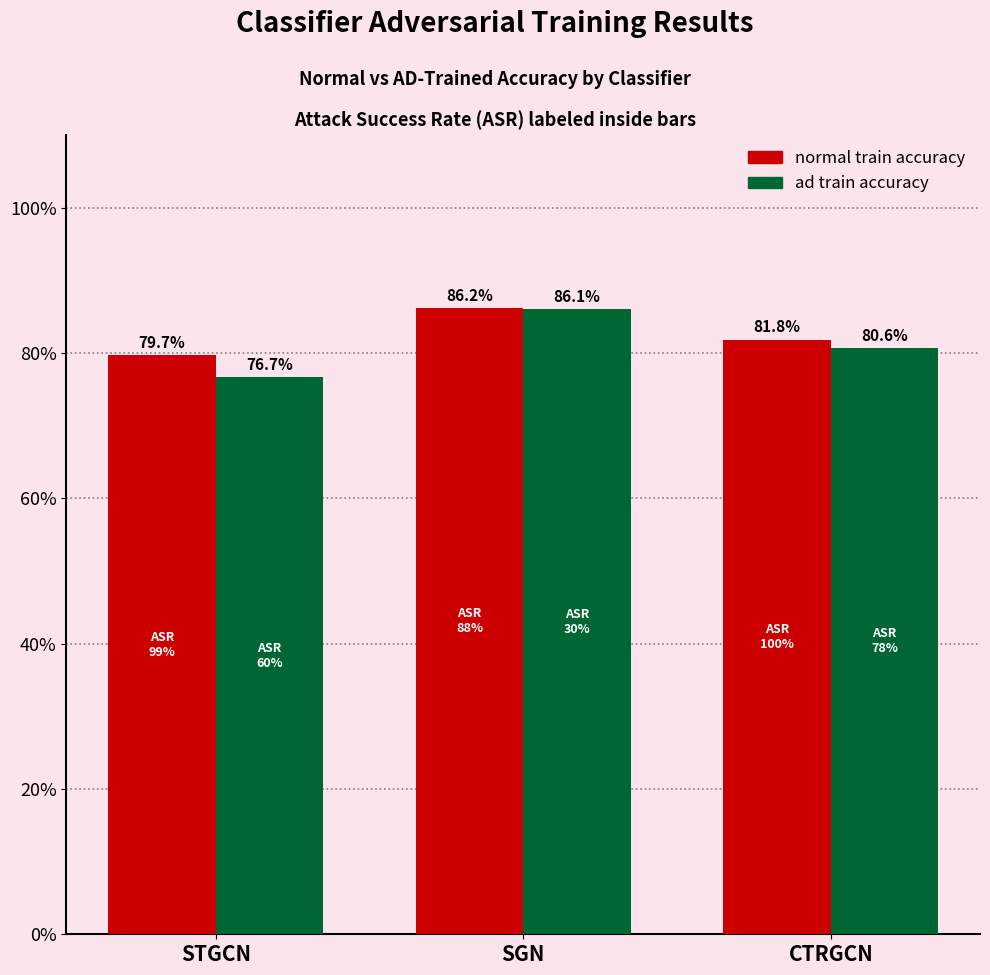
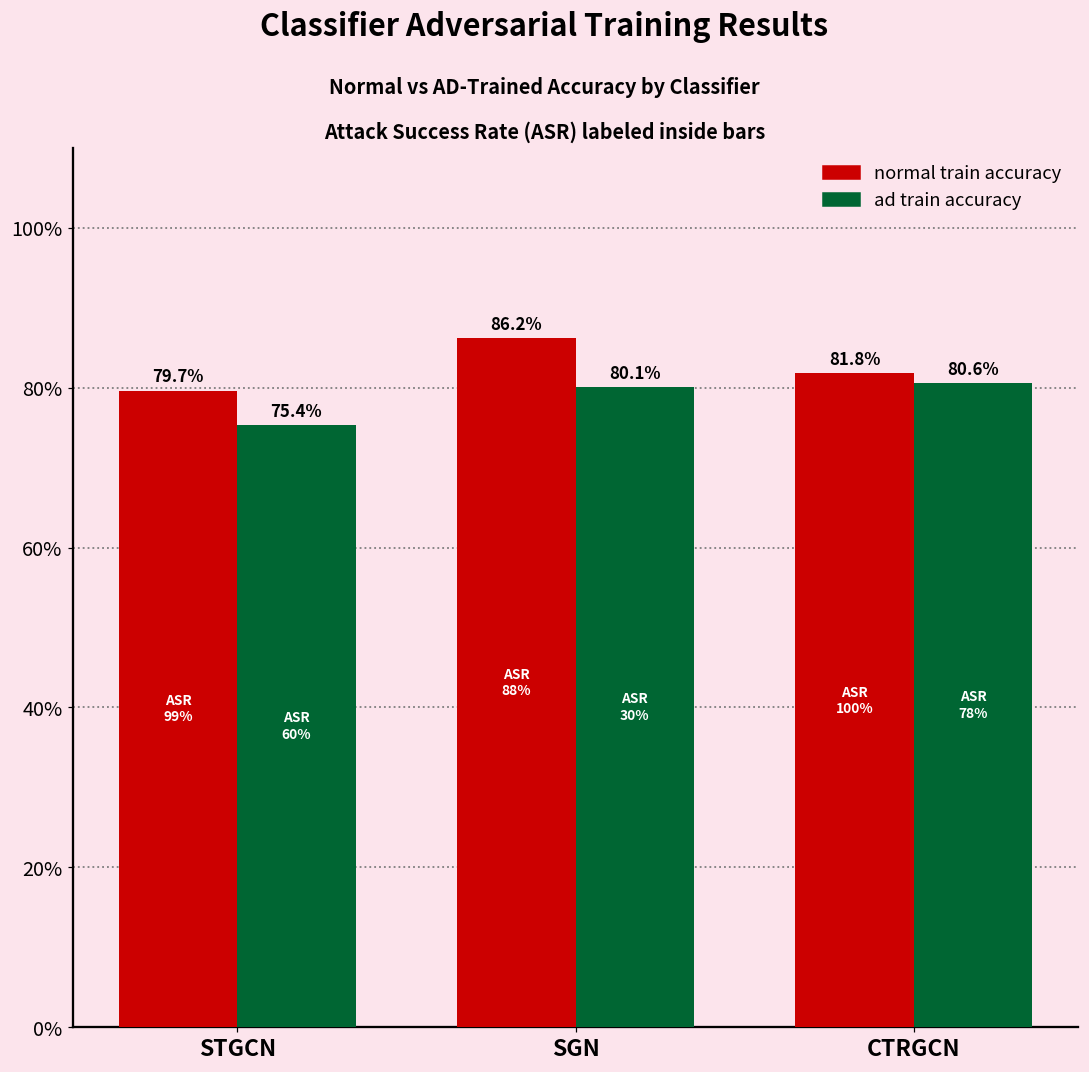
ad train accuracy, STGCN: 76.7% -> 75.4%
ad train accuracy, SGN: 86.1% -> 80.1%
